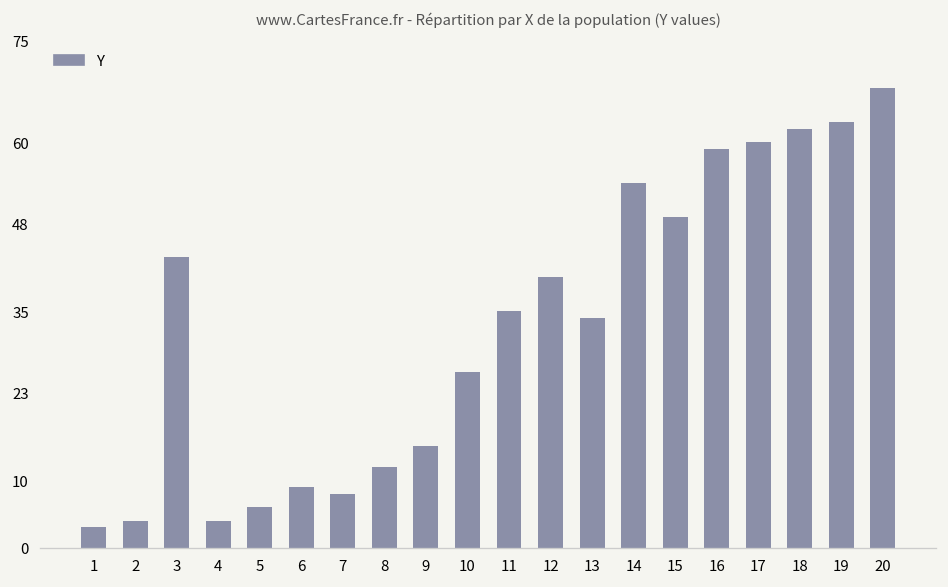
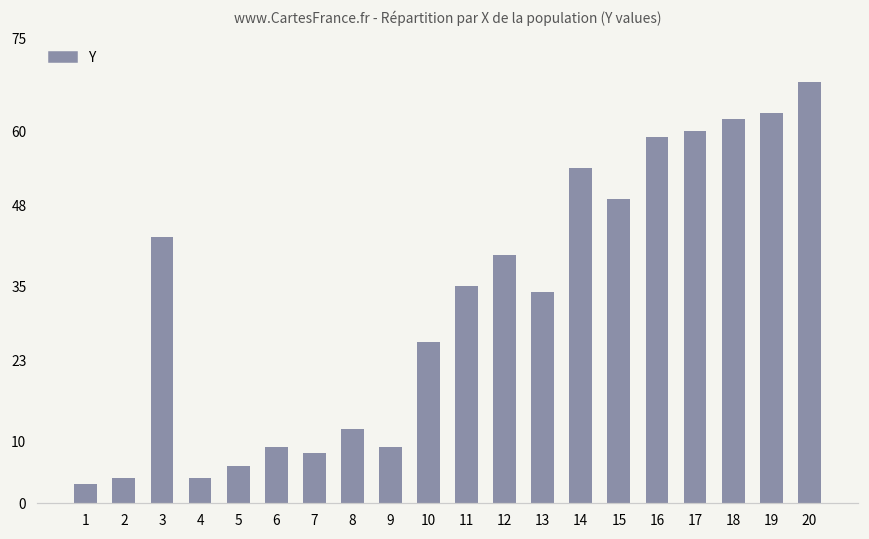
9: 15 -> 9
